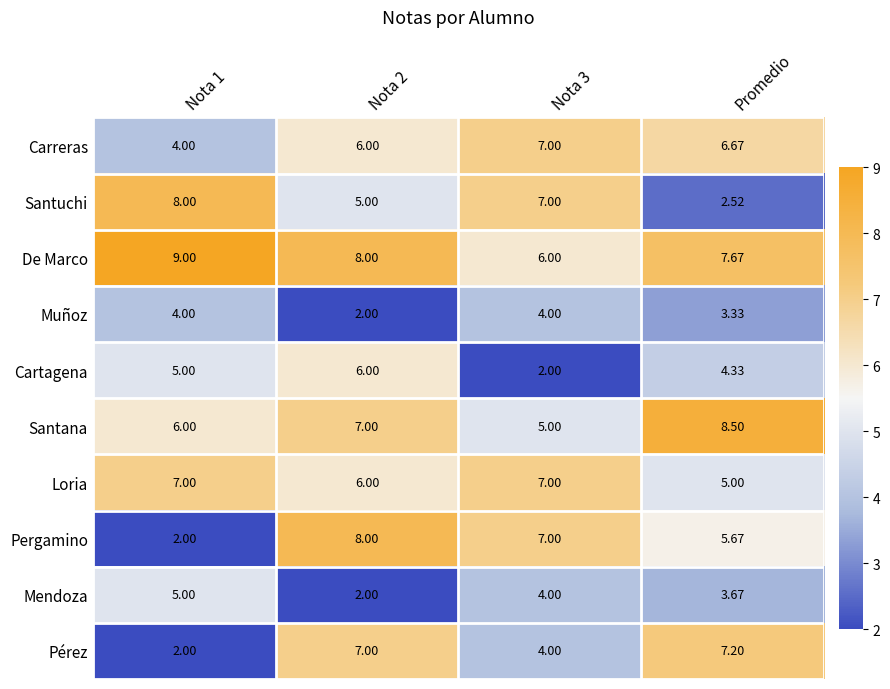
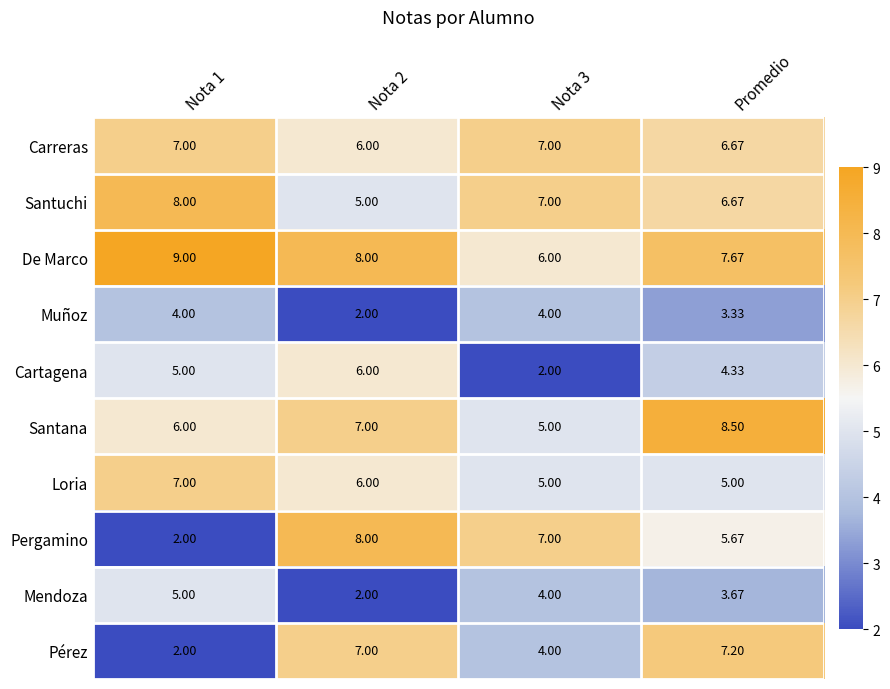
Carreras, Nota 1: 4.00 -> 7.00
Santuchi, Promedio: 2.52 -> 6.67
Loria, Nota 3: 7.00 -> 5.00
